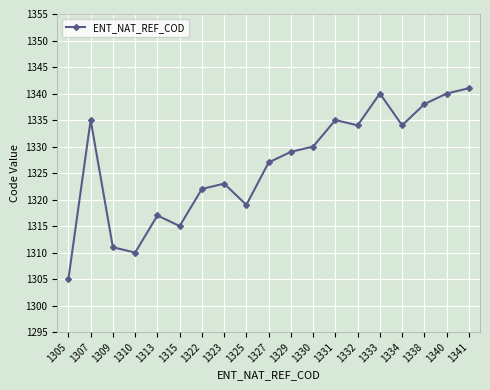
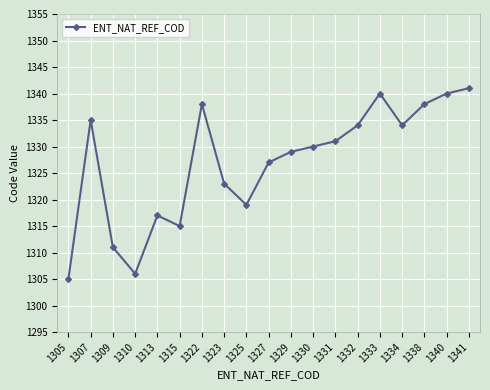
1310: 1310 -> 1306
1322: 1322 -> 1338
1331: 1335 -> 1331
